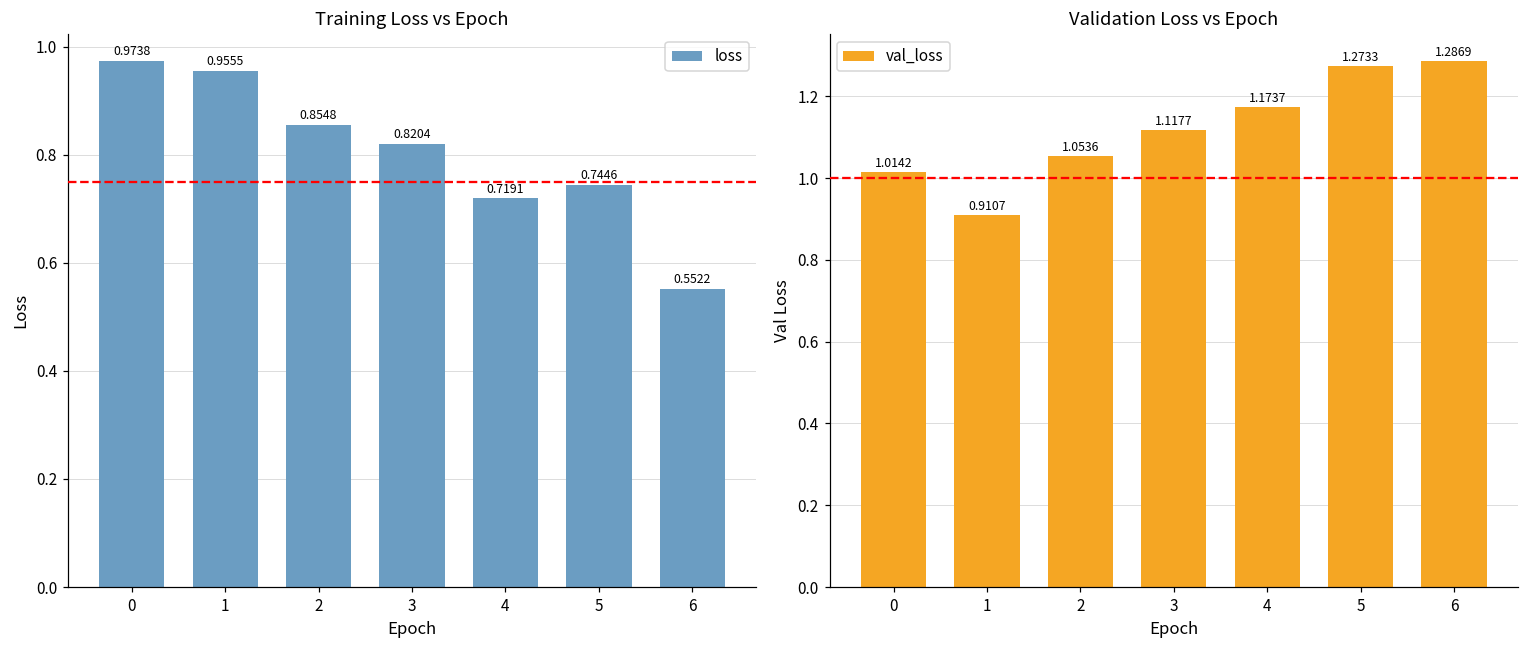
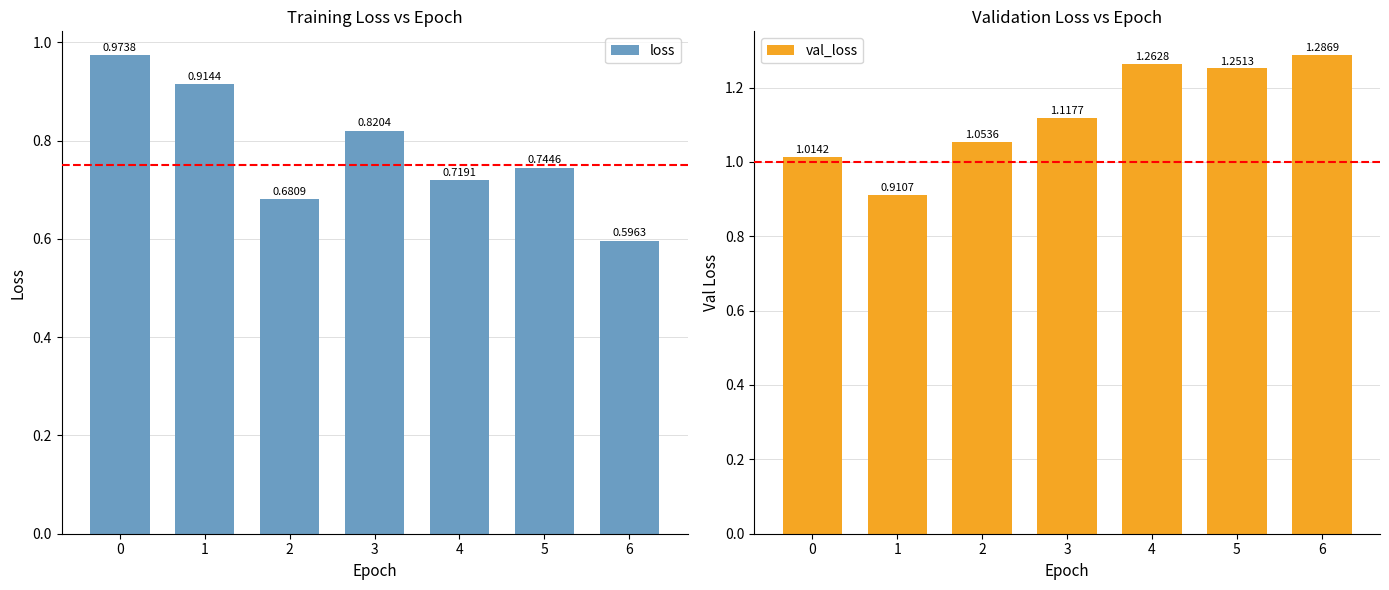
Training Loss vs Epoch, 1: 0.9555 -> 0.9144
Training Loss vs Epoch, 2: 0.8548 -> 0.6809
Training Loss vs Epoch, 6: 0.5522 -> 0.5963
Validation Loss vs Epoch, 4: 1.1737 -> 1.2628
Validation Loss vs Epoch, 5: 1.2733 -> 1.2513
